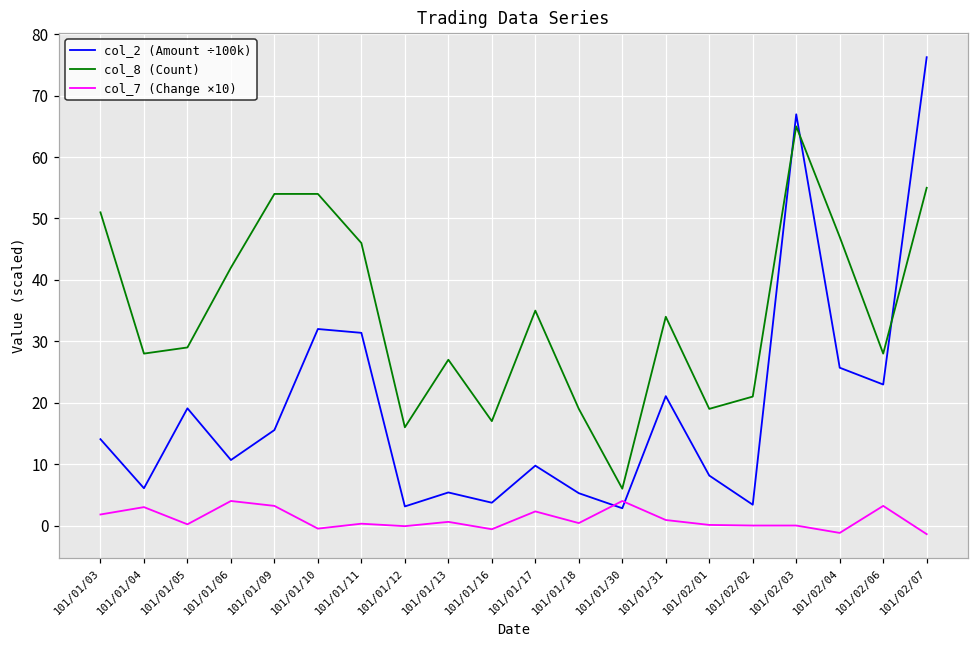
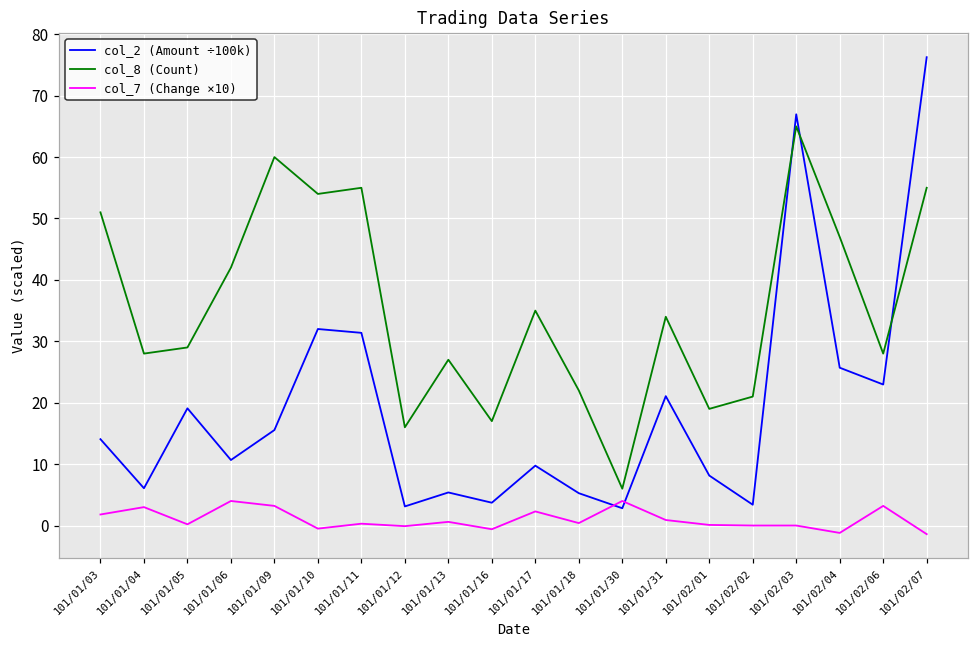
col_8 (Count), 101/01/09: 54 -> 60
col_8 (Count), 101/01/11: 46 -> 55
col_8 (Count), 101/01/18: 19 -> 22
